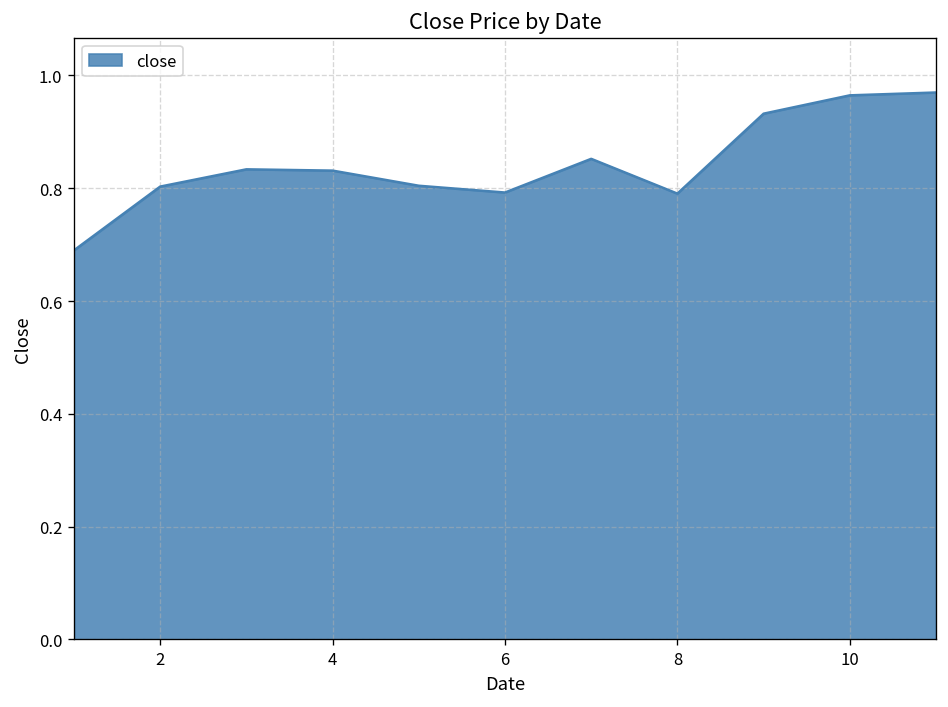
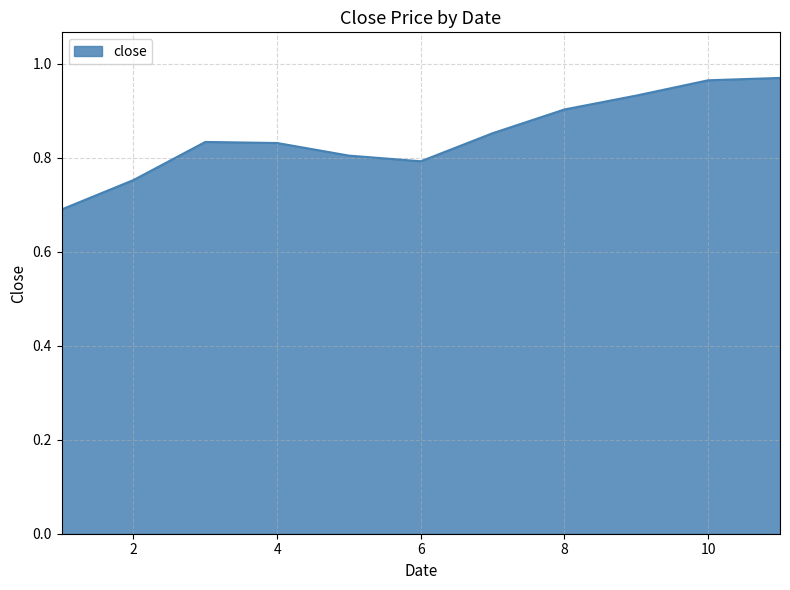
2: 0.80 -> 0.75
8: 0.79 -> 0.90
